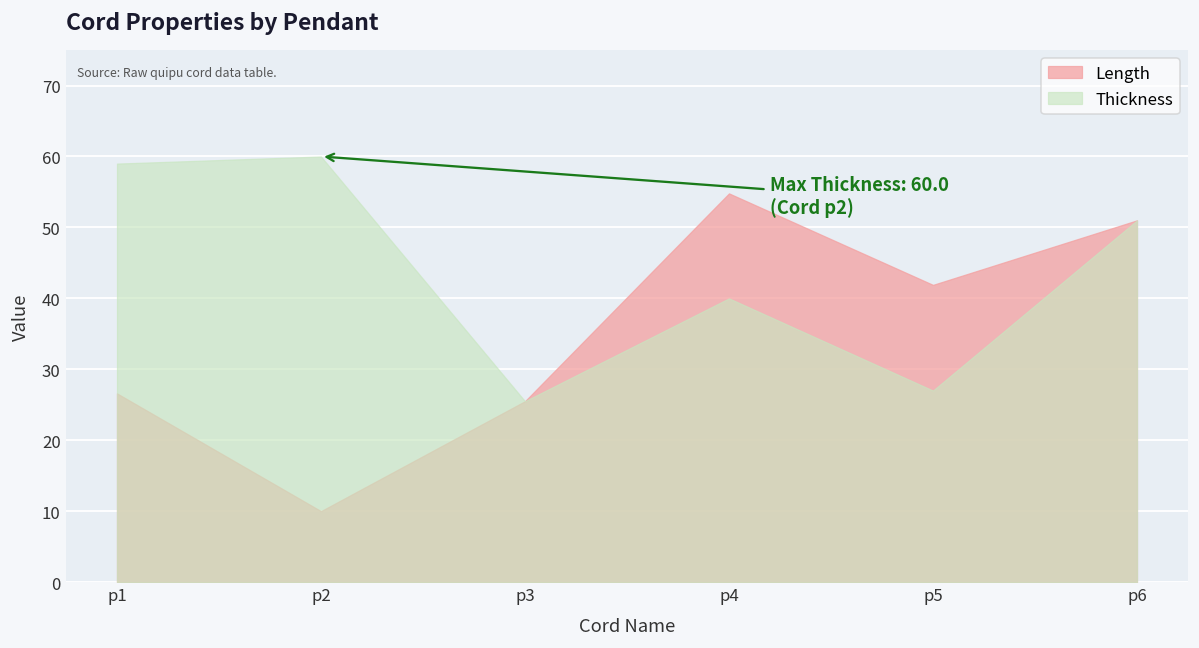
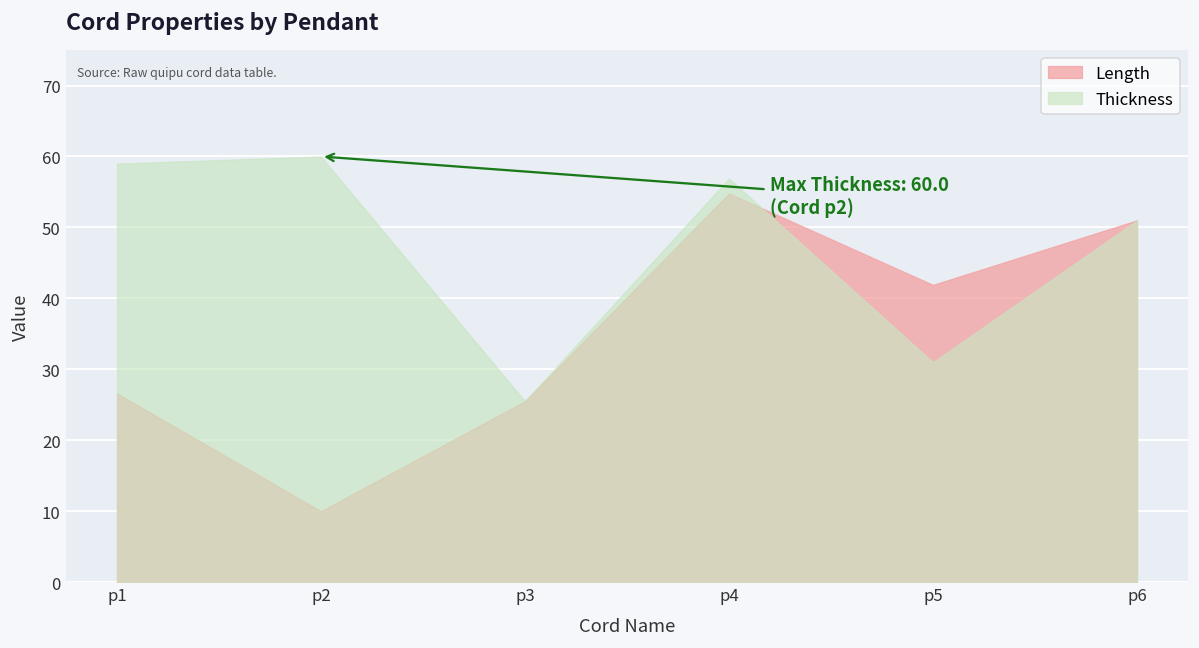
Thickness, p4: 40 -> 57
Thickness, p5: 27 -> 31
